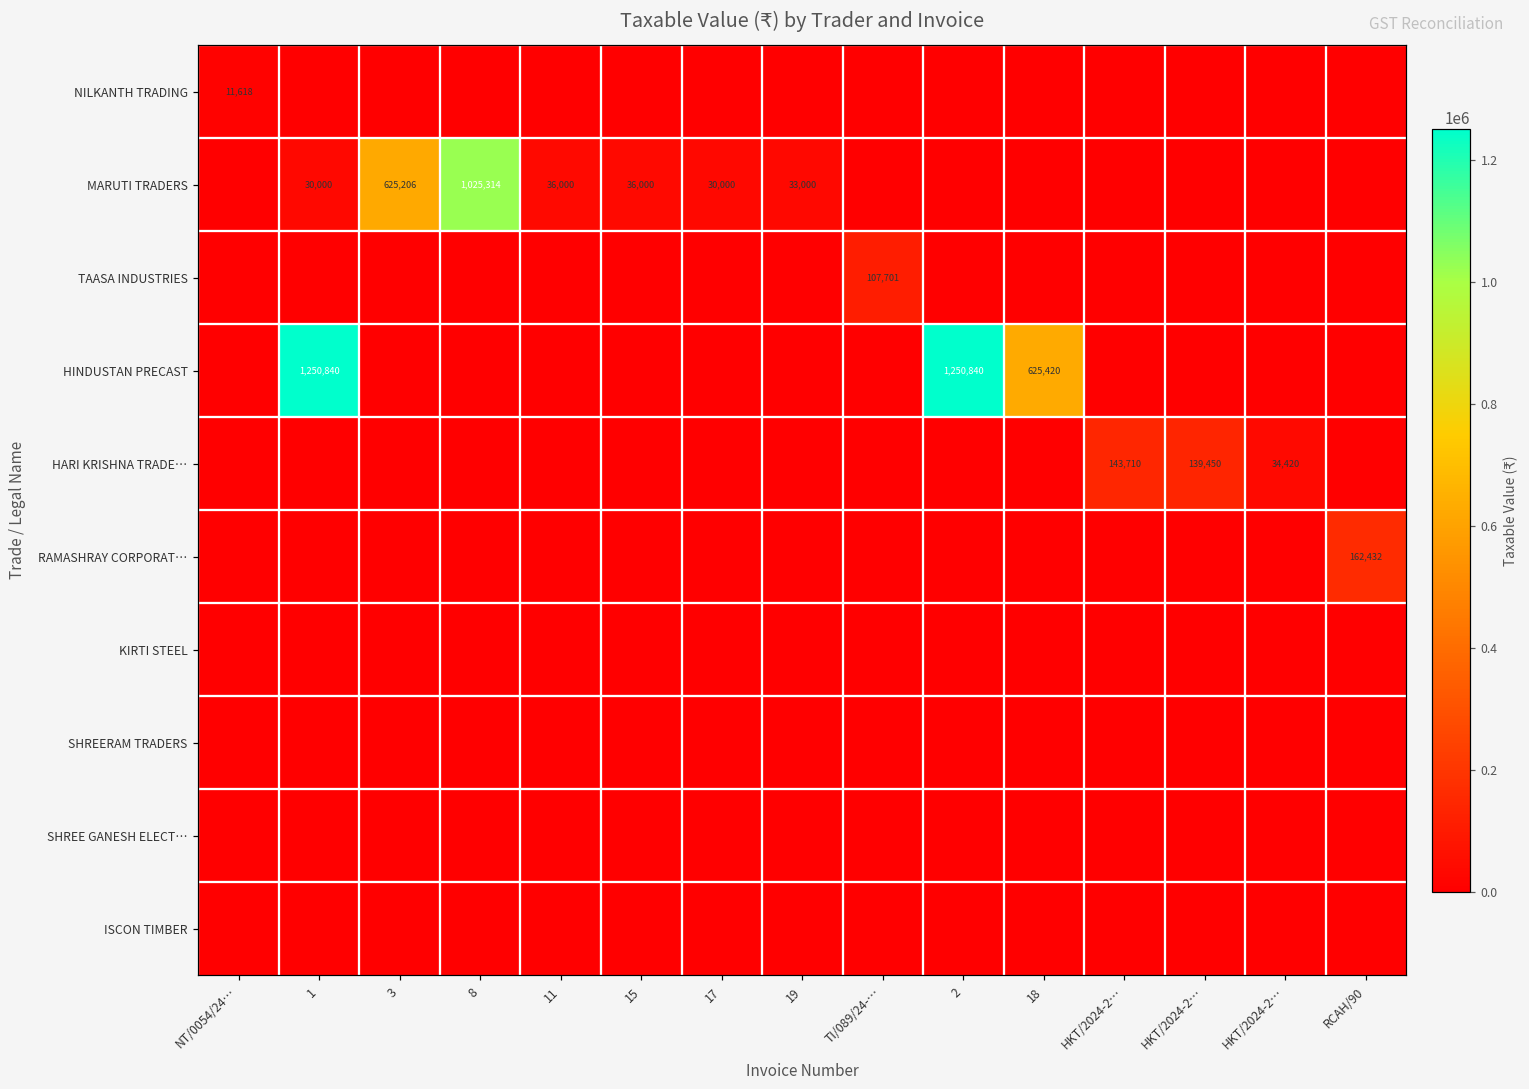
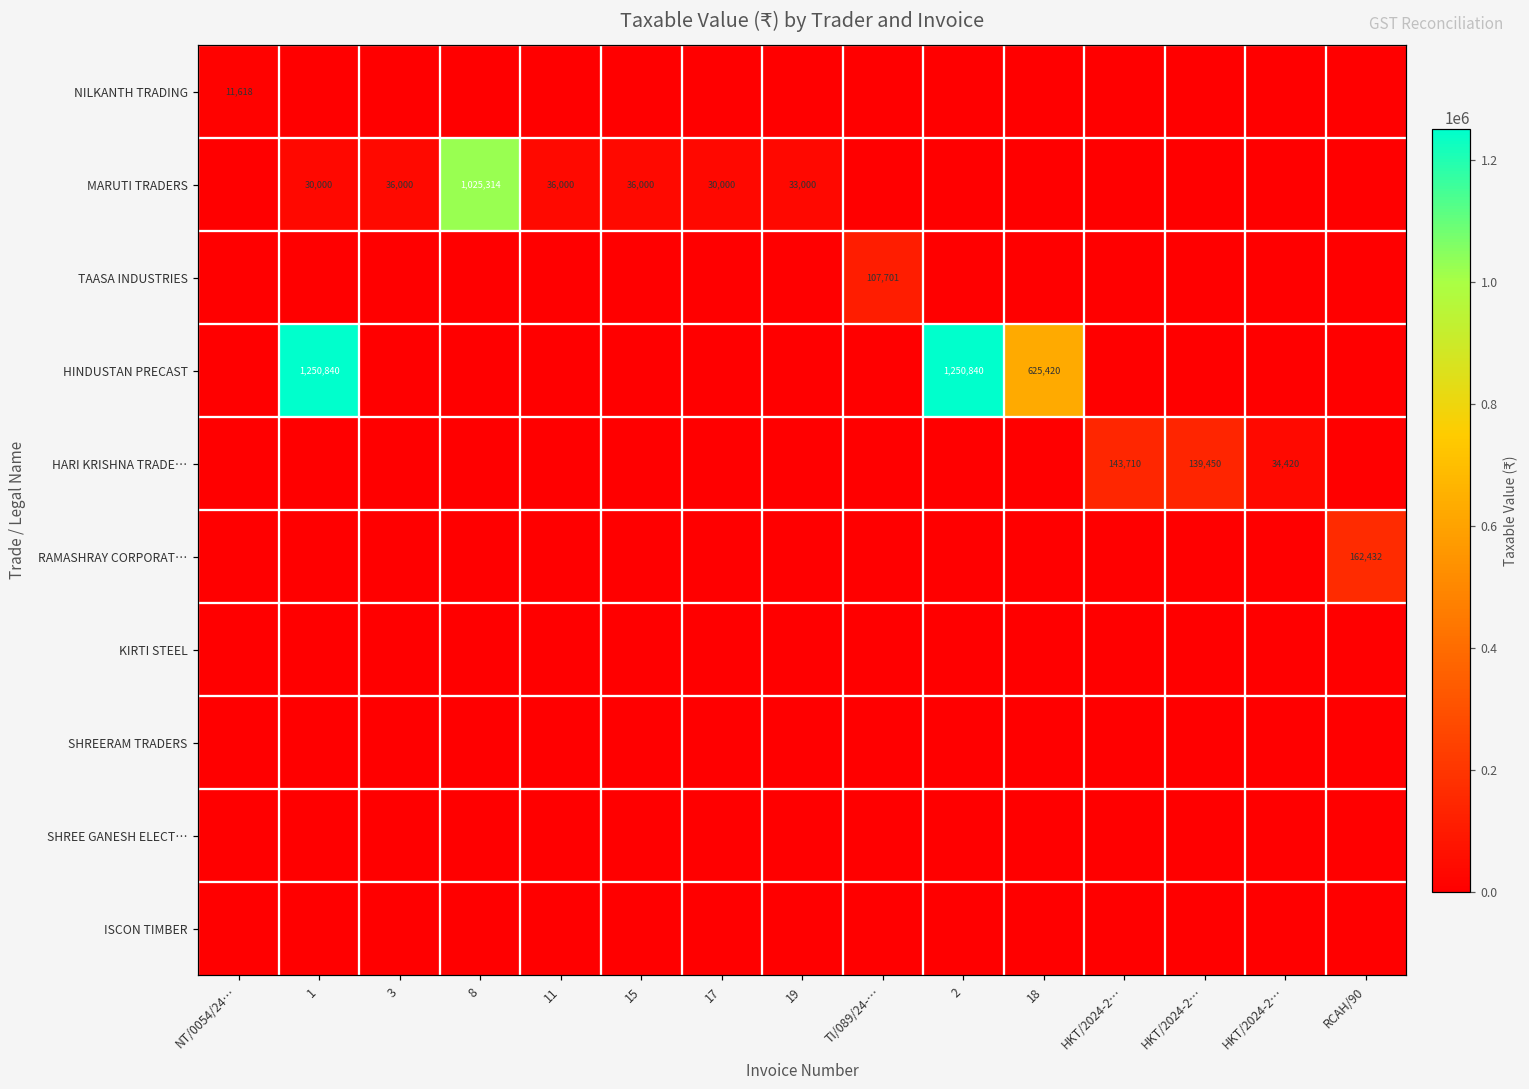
MARUTI TRADERS, 3: 625,206 -> 36,000
